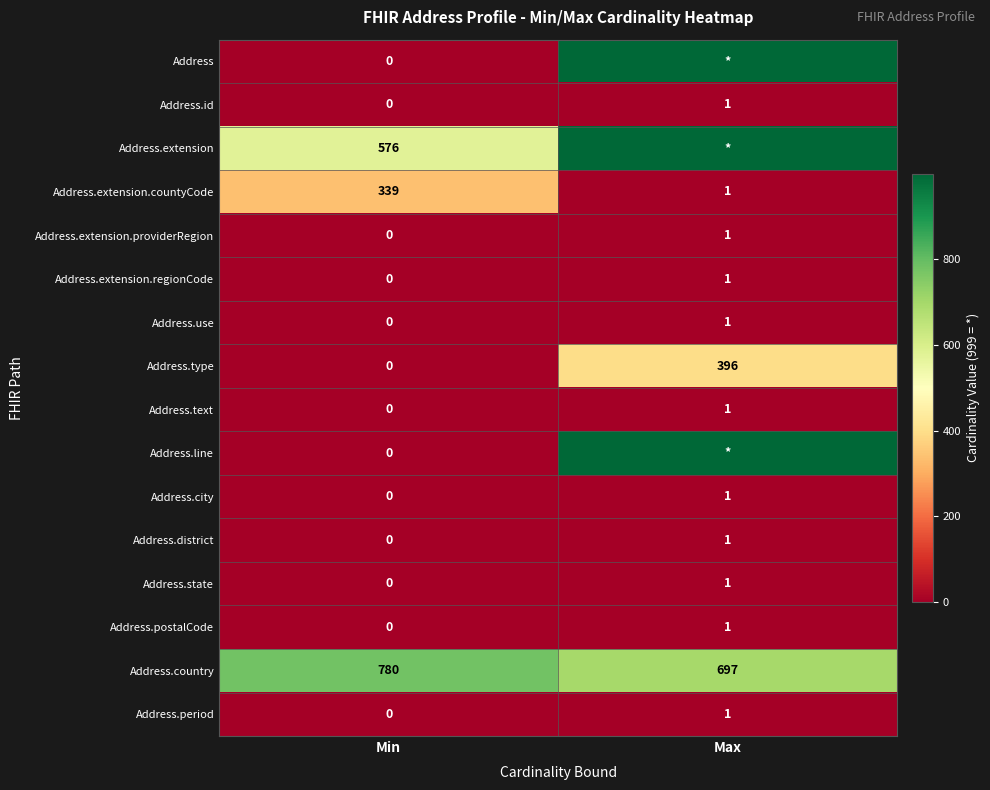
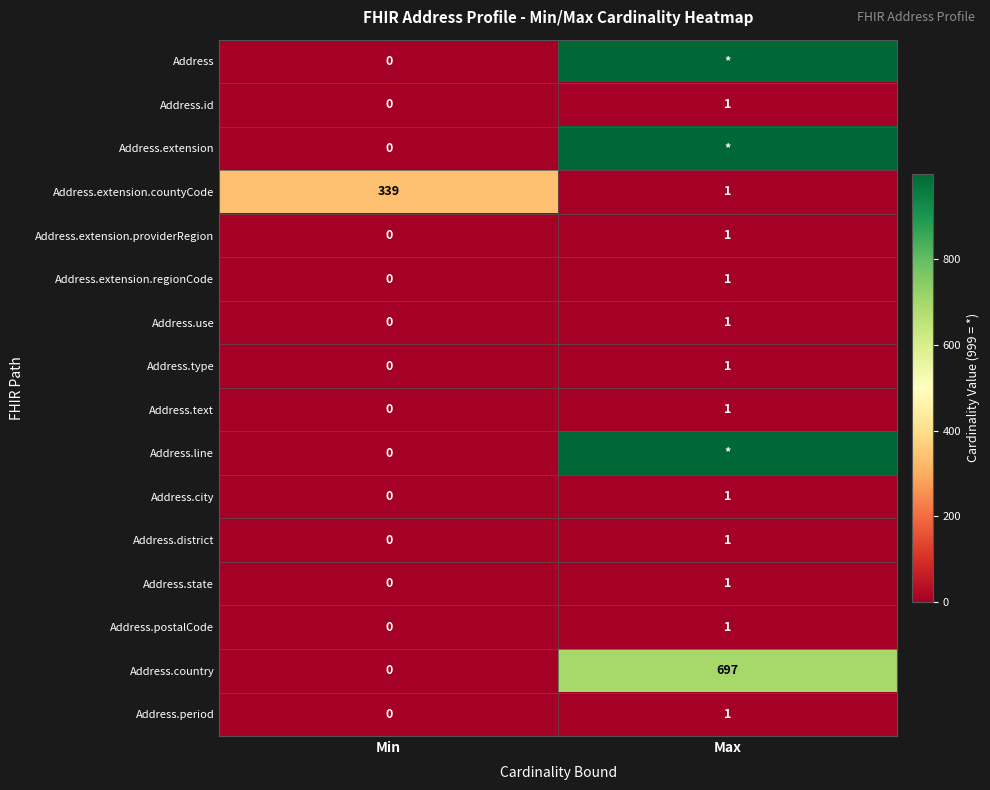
Address.extension, Min: 576 -> 0
Address.type, Max: 396 -> 1
Address.country, Min: 780 -> 0
